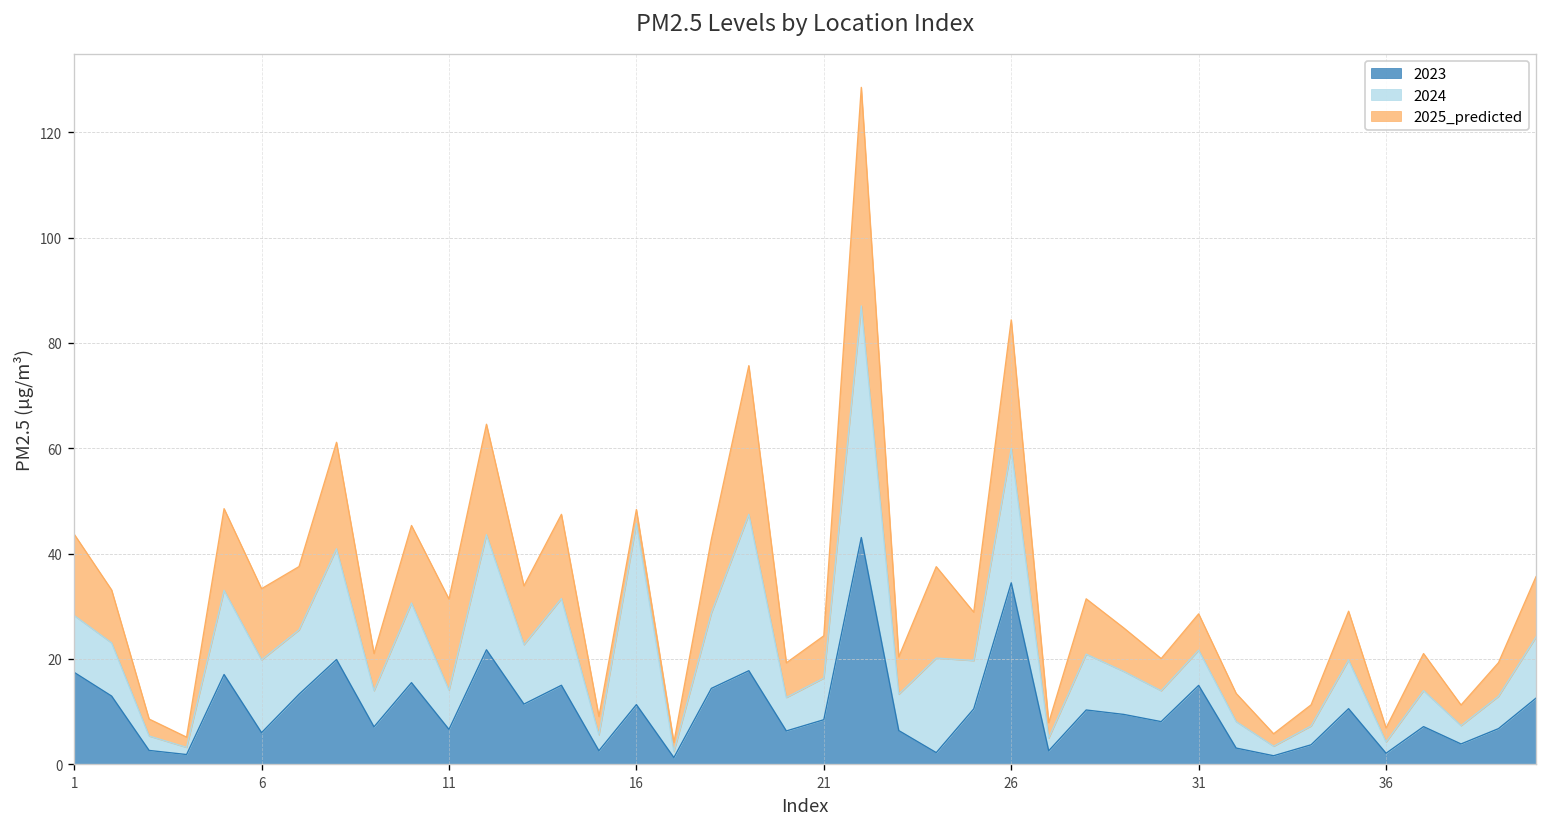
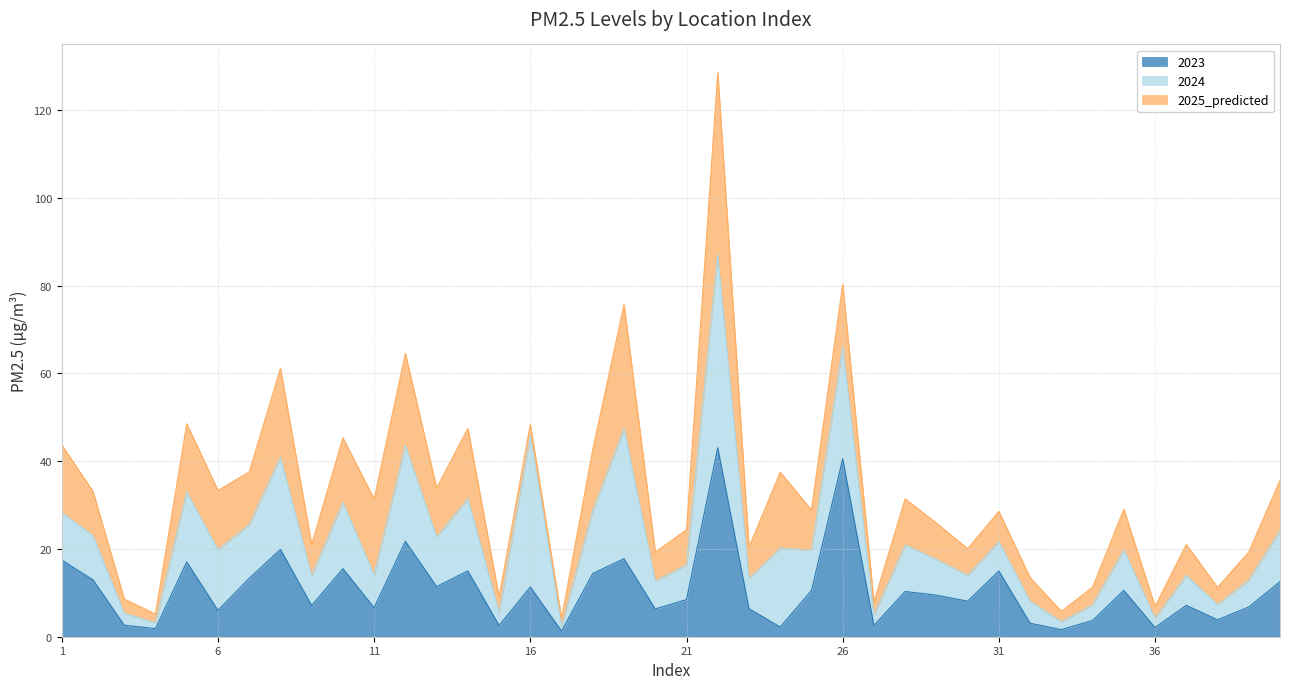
2023, 26: 34 -> 41
2025_predicted, 26: 24 -> 14
